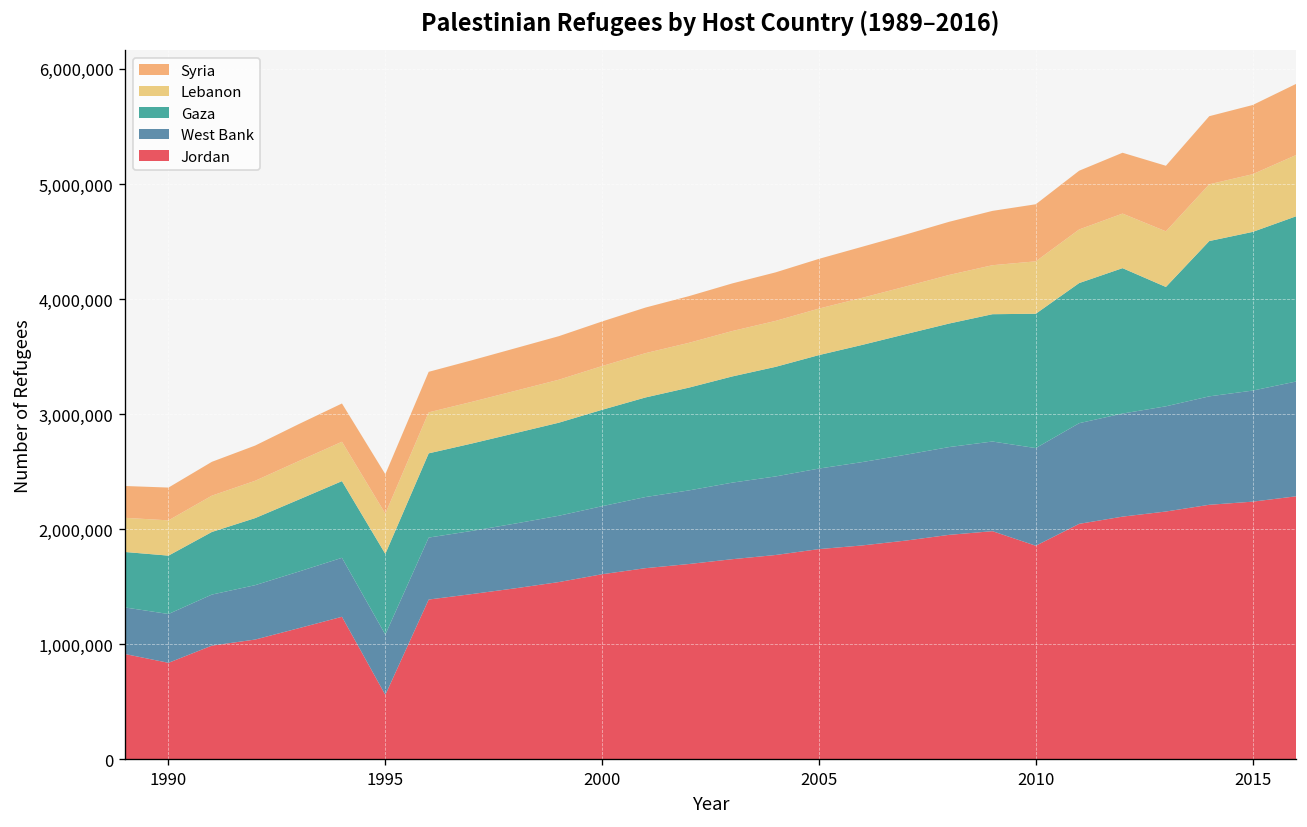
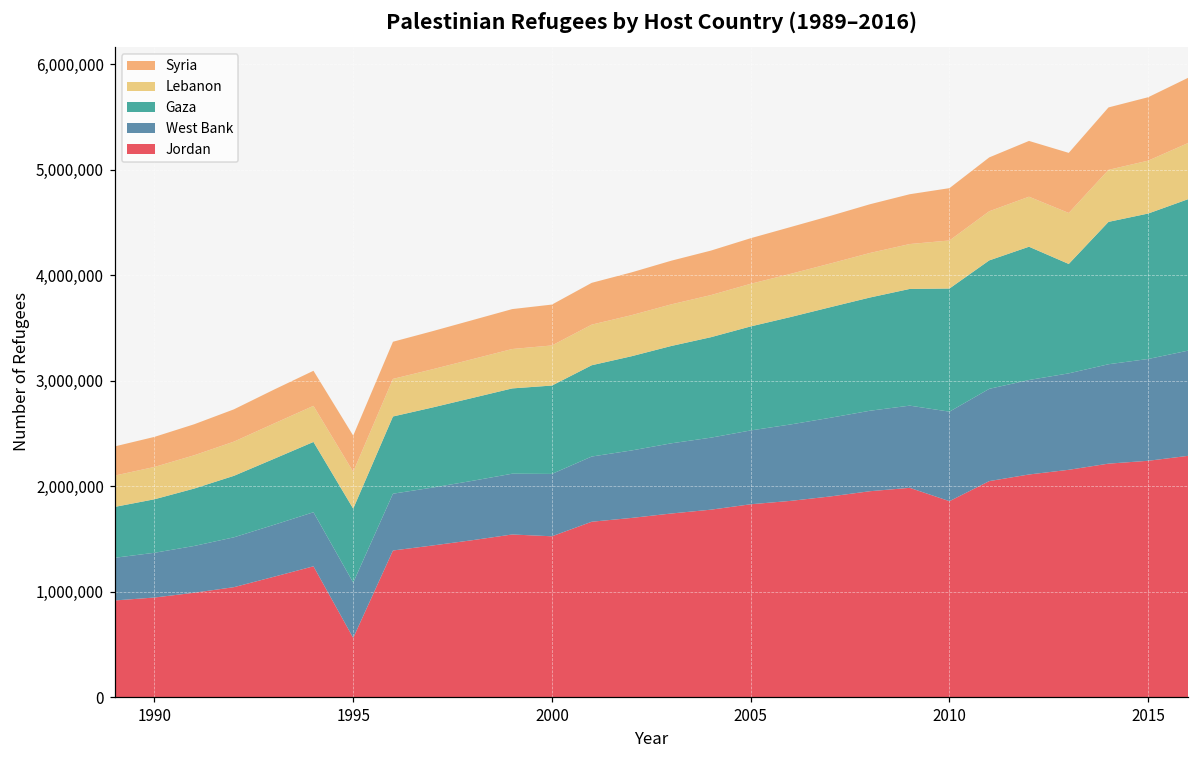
Jordan, 1990: 800,000 -> 900,000
Jordan, 2000: 1,600,000 -> 1,500,000
